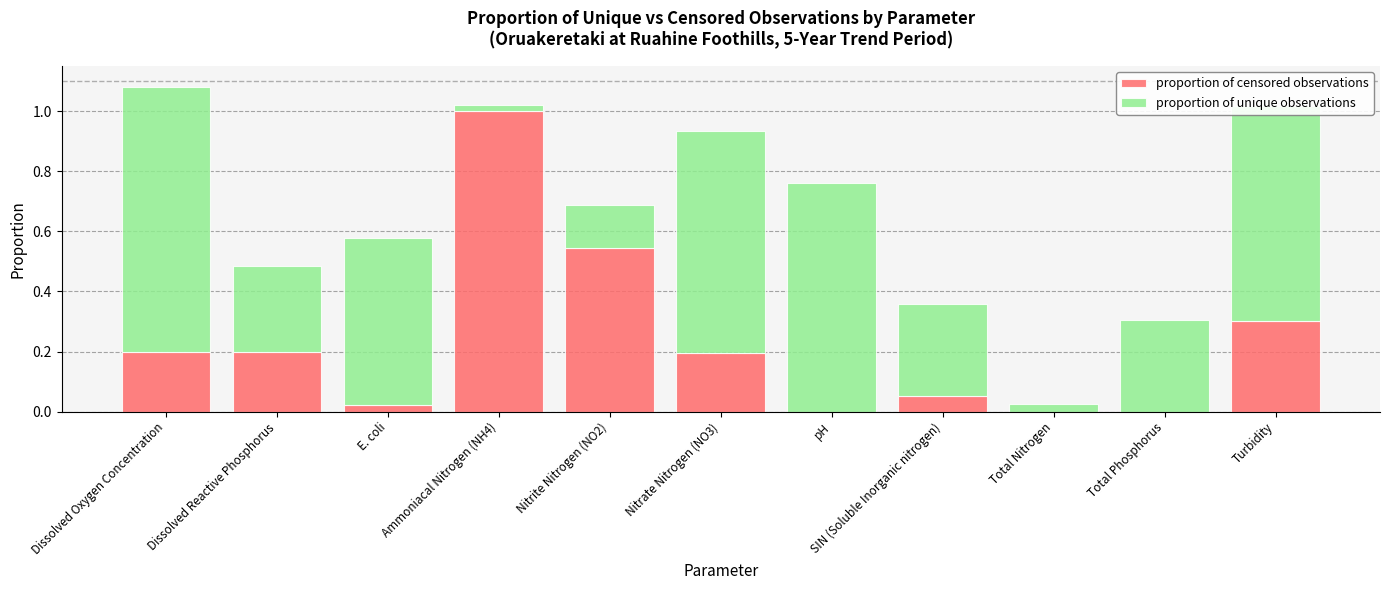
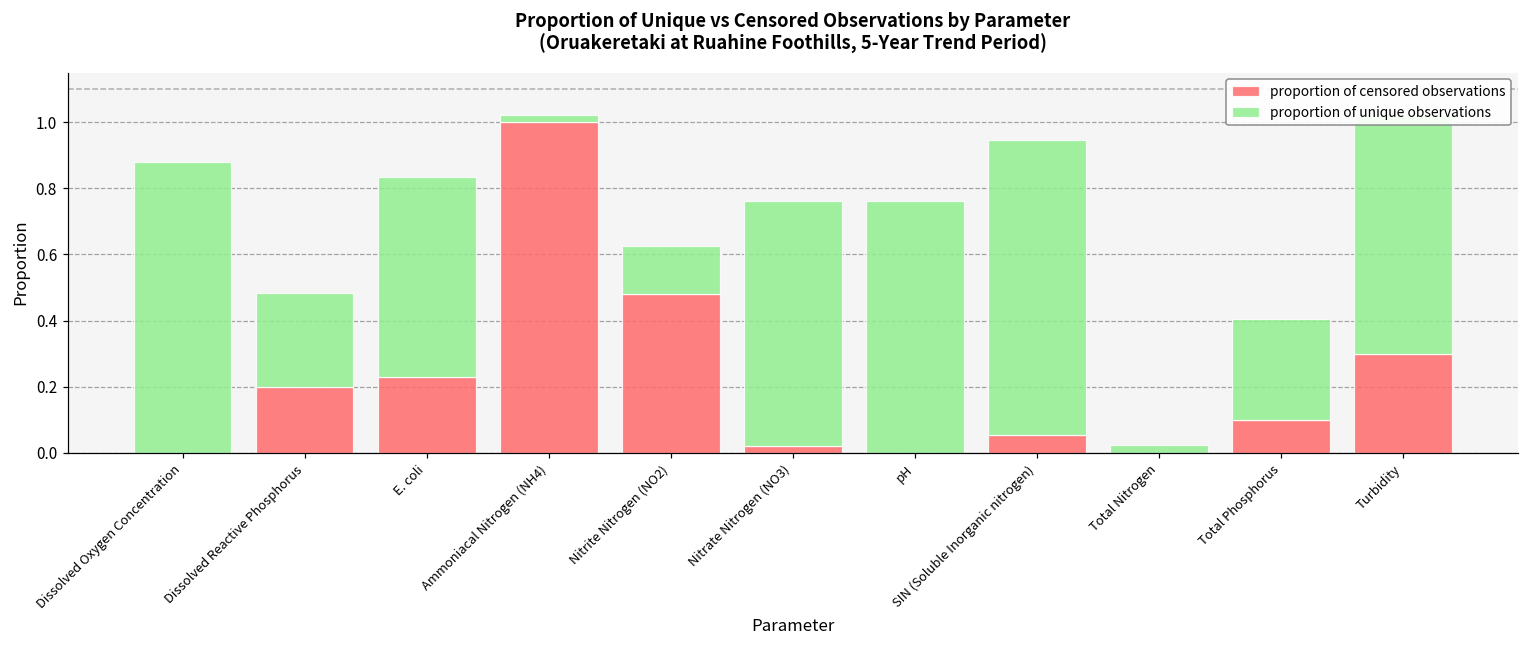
proportion of censored observations, Dissolved Oxygen Concentration: 0.2 -> 0.0
proportion of censored observations, E. coli: 0.02 -> 0.23
proportion of unique observations, E. coli: 0.56 -> 0.61
proportion of censored observations, Nitrite Nitrogen (NO2): 0.54 -> 0.48
proportion of censored observations, Nitrate Nitrogen (NO3): 0.19 -> 0.02
proportion of unique observations, SIN (Soluble Inorganic nitrogen): 0.31 -> 0.89
proportion of censored observations, Total Phosphorus: 0.0 -> 0.1
